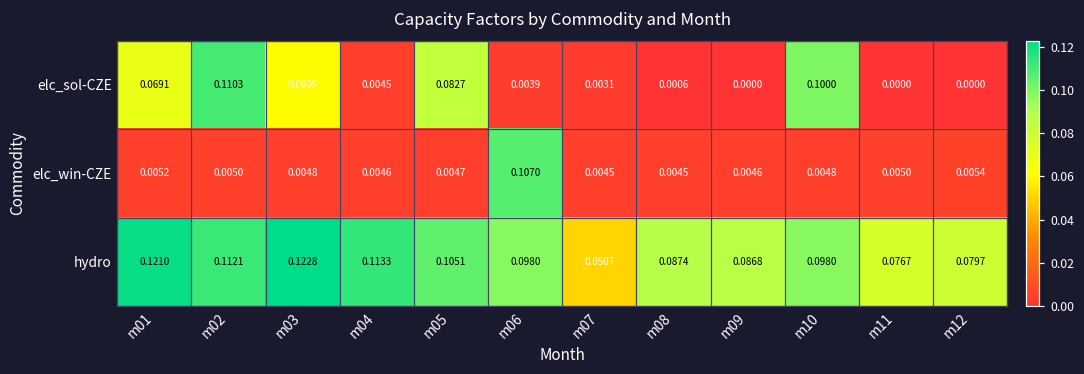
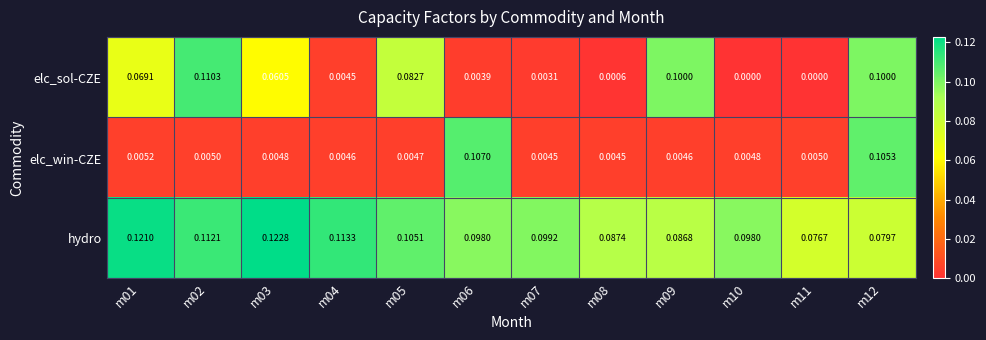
elc_sol-CZE, m09: 0.0000 -> 0.1000
elc_sol-CZE, m10: 0.1000 -> 0.0000
elc_sol-CZE, m12: 0.0000 -> 0.1000
elc_win-CZE, m12: 0.0054 -> 0.1053
hydro, m07: 0.0507 -> 0.0992
